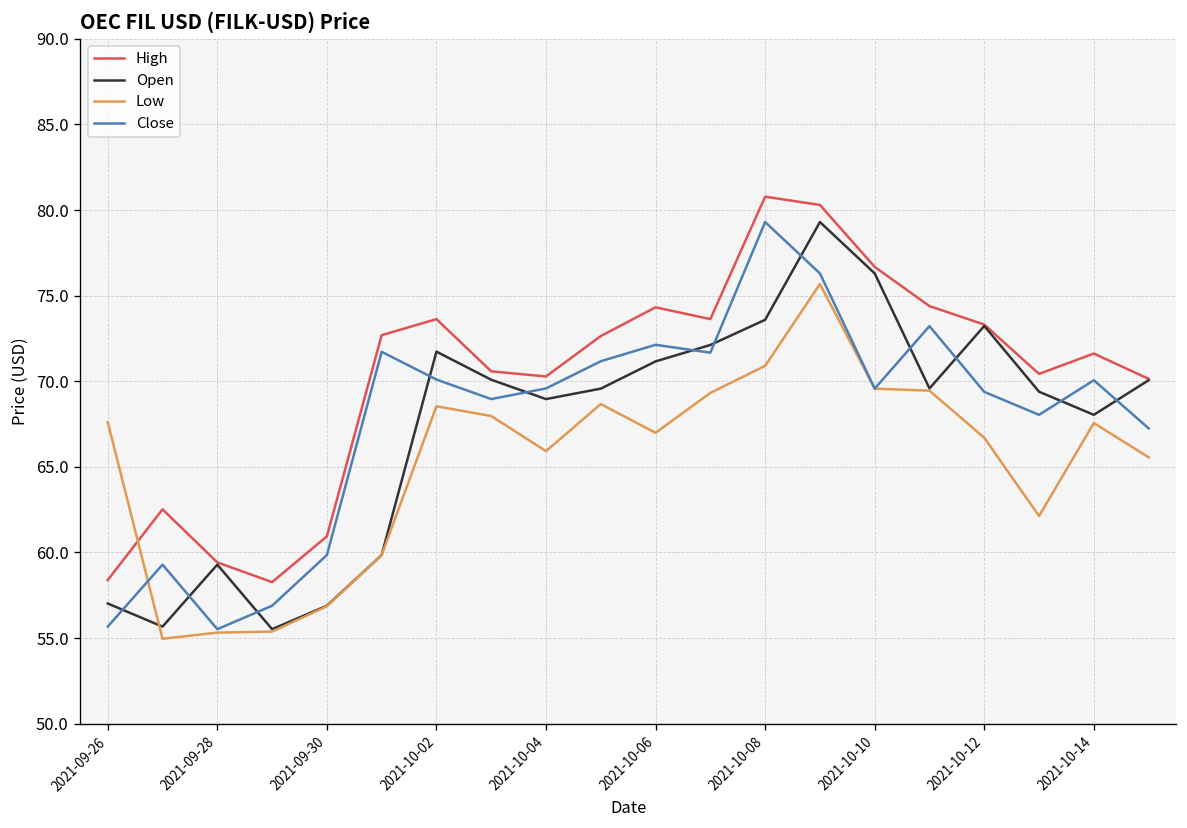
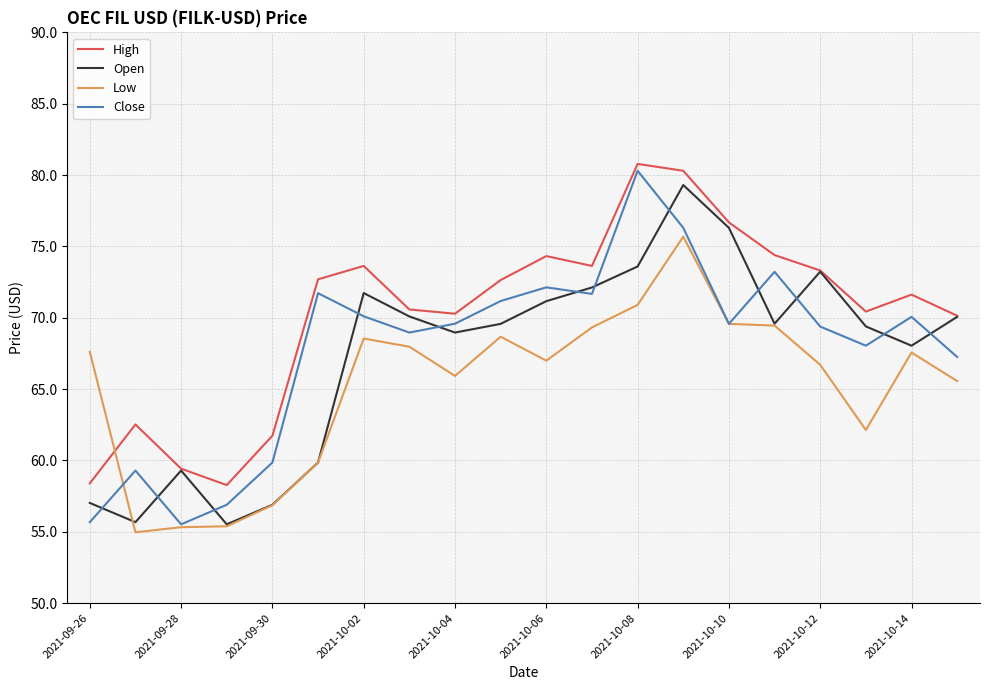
High, 2021-09-30: 60.9 -> 61.7
Close, 2021-10-08: 79.3 -> 80.3
